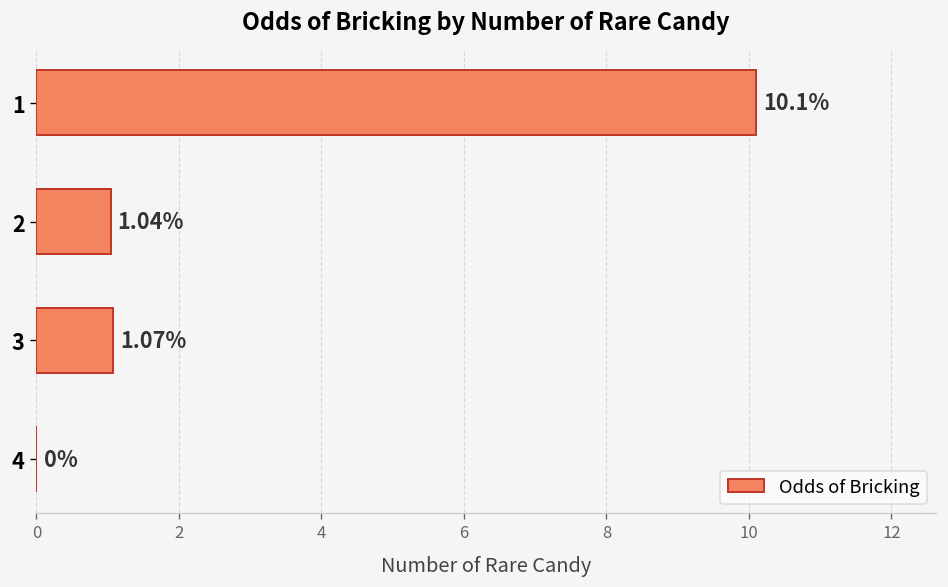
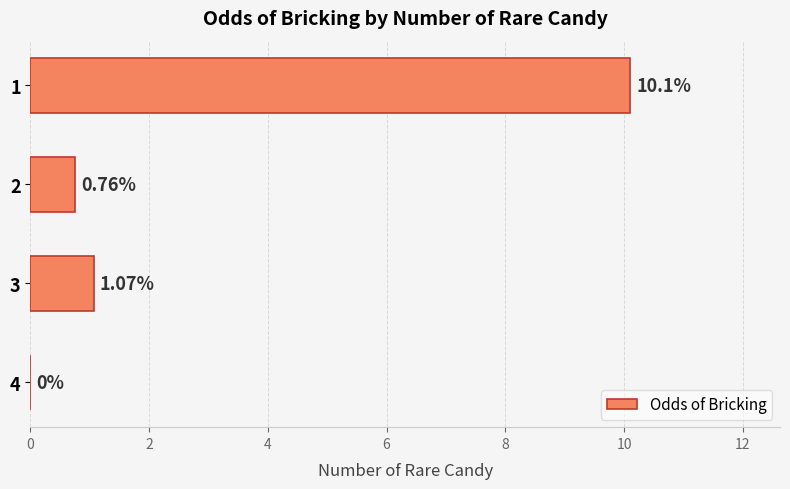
2: 1.04% -> 0.76%
